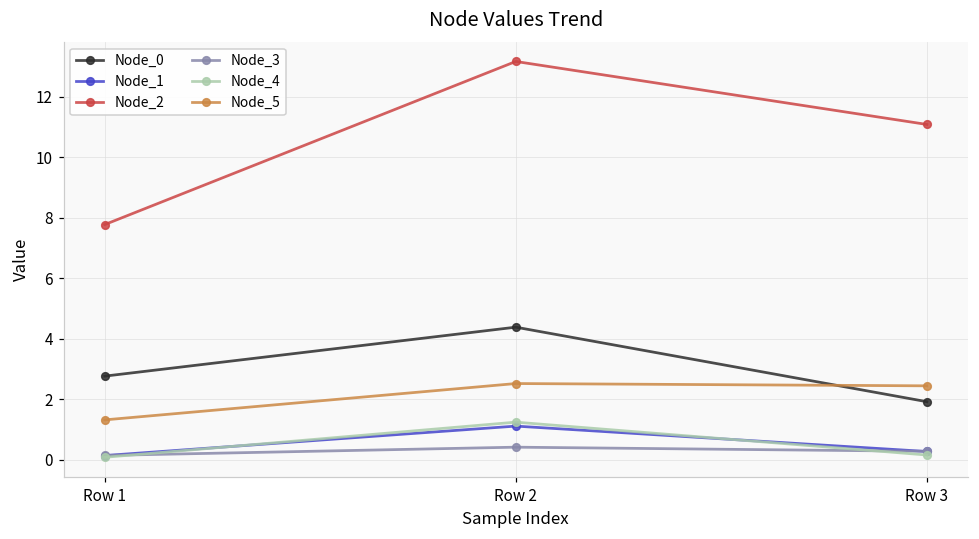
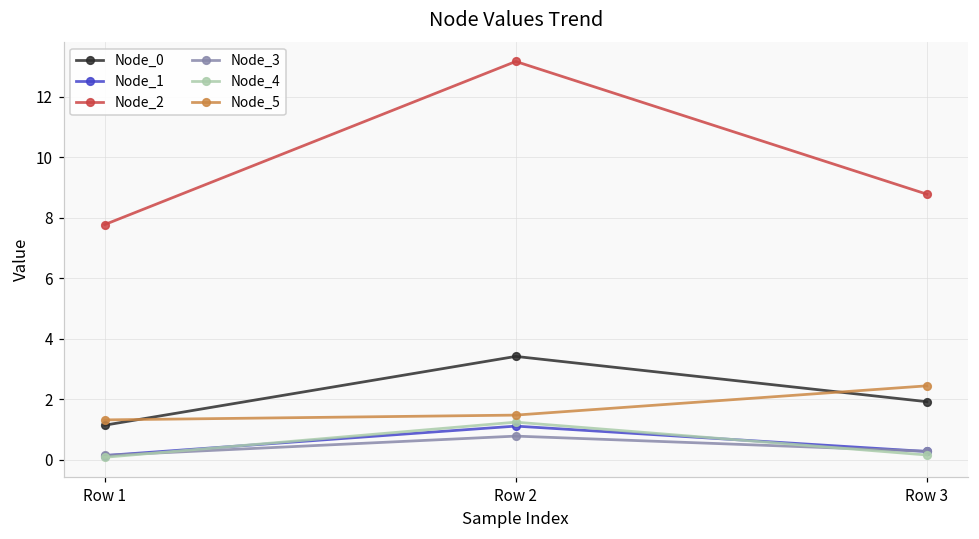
Node_0, Row 1: 2.8 -> 1.1
Node_0, Row 2: 4.4 -> 3.4
Node_3, Row 2: 0.4 -> 0.8
Node_5, Row 2: 2.5 -> 1.5
Node_2, Row 3: 11.1 -> 8.8
